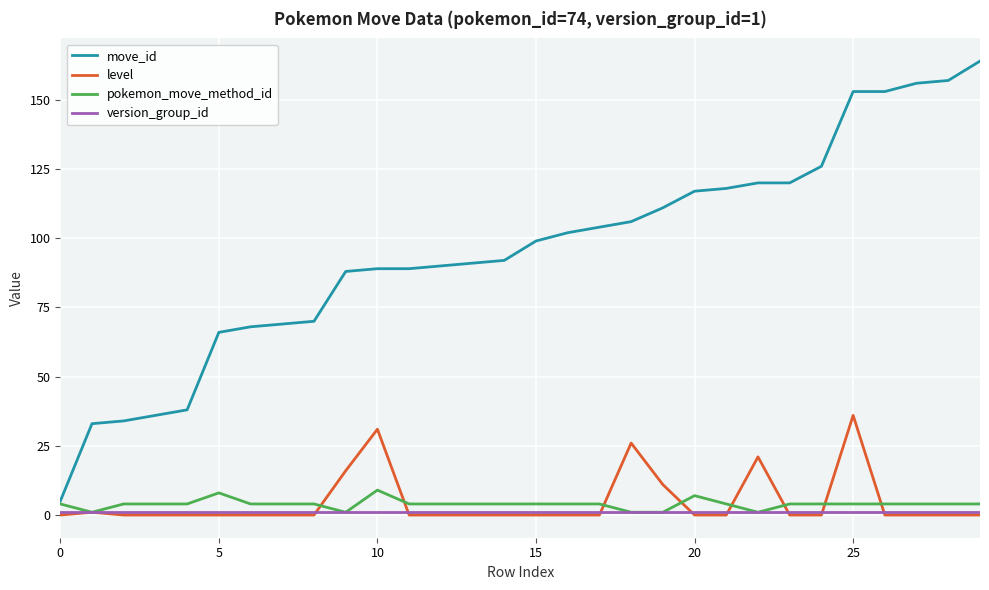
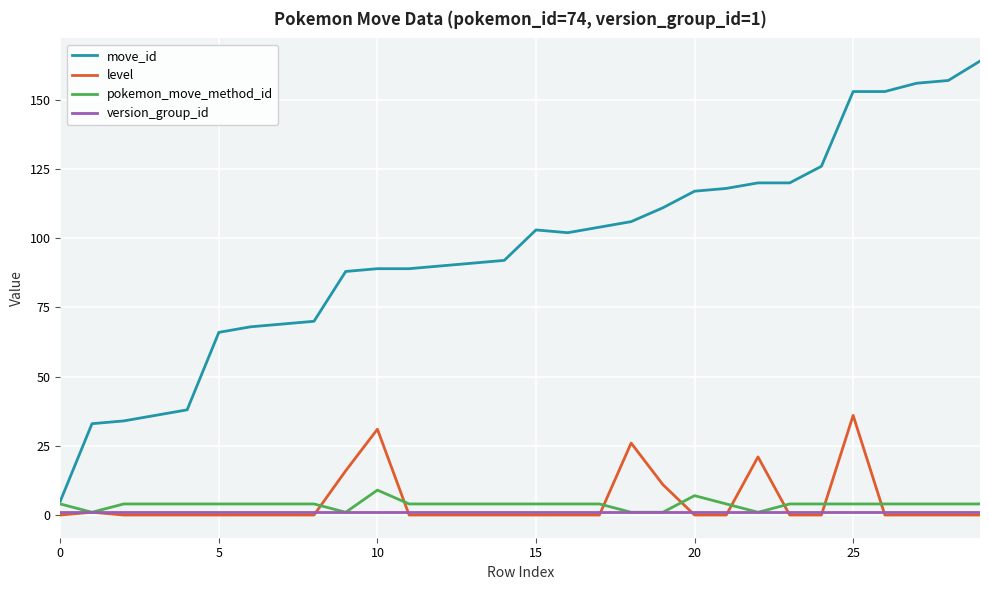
pokemon_move_method_id, 5: 8 -> 4
move_id, 15: 99 -> 103
